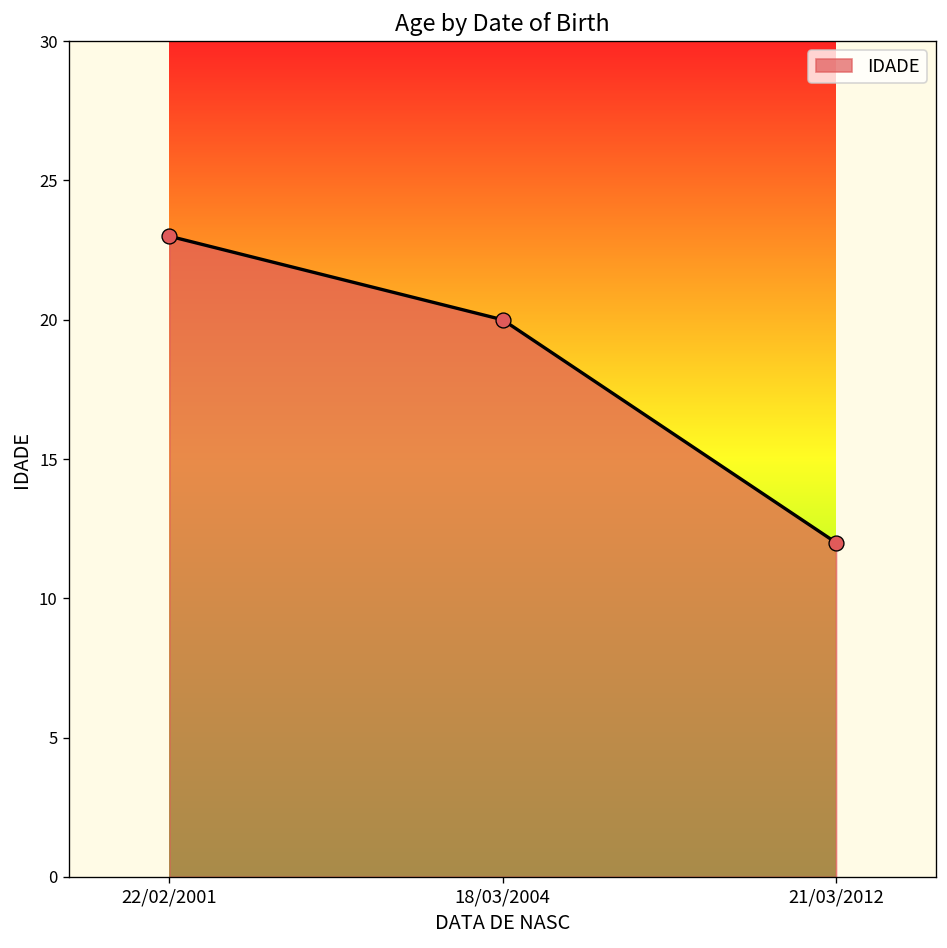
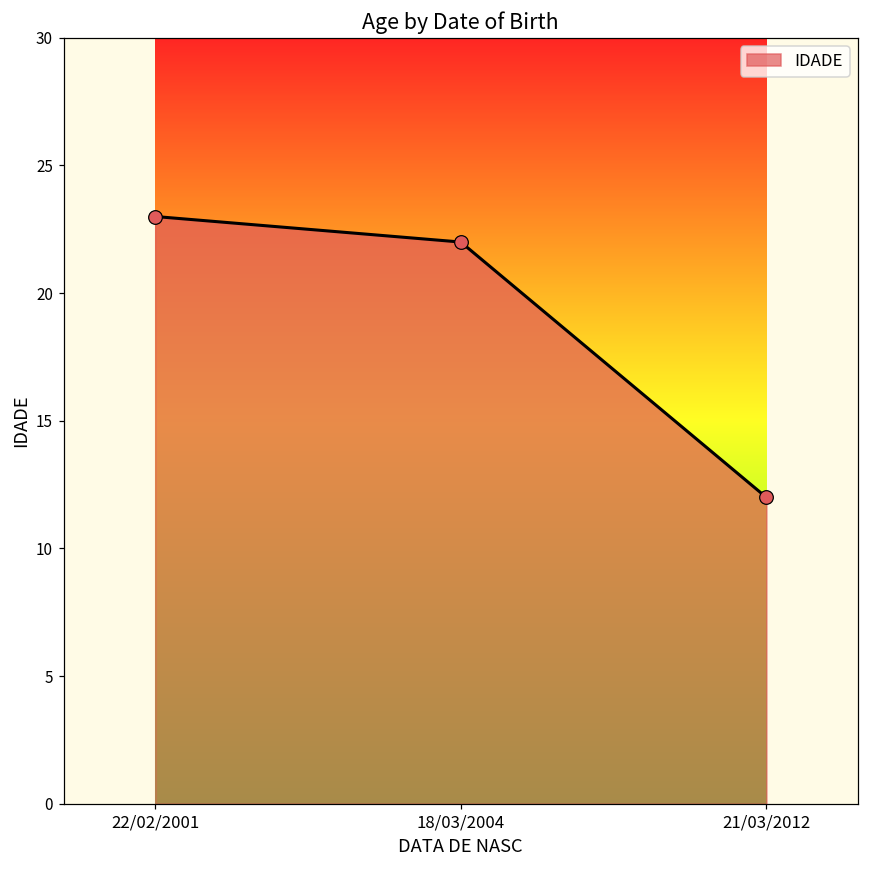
18/03/2004: 20 -> 22
